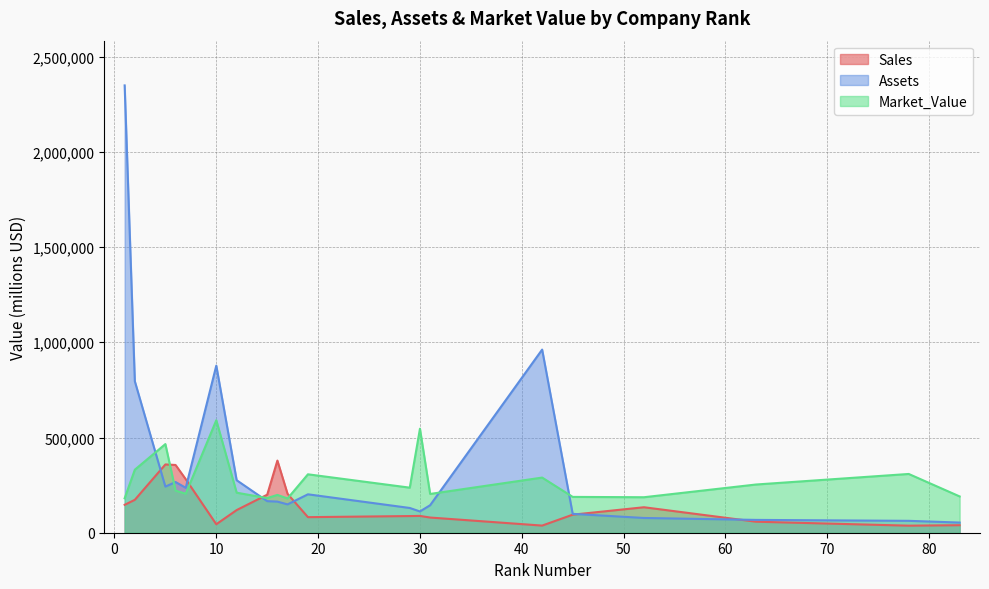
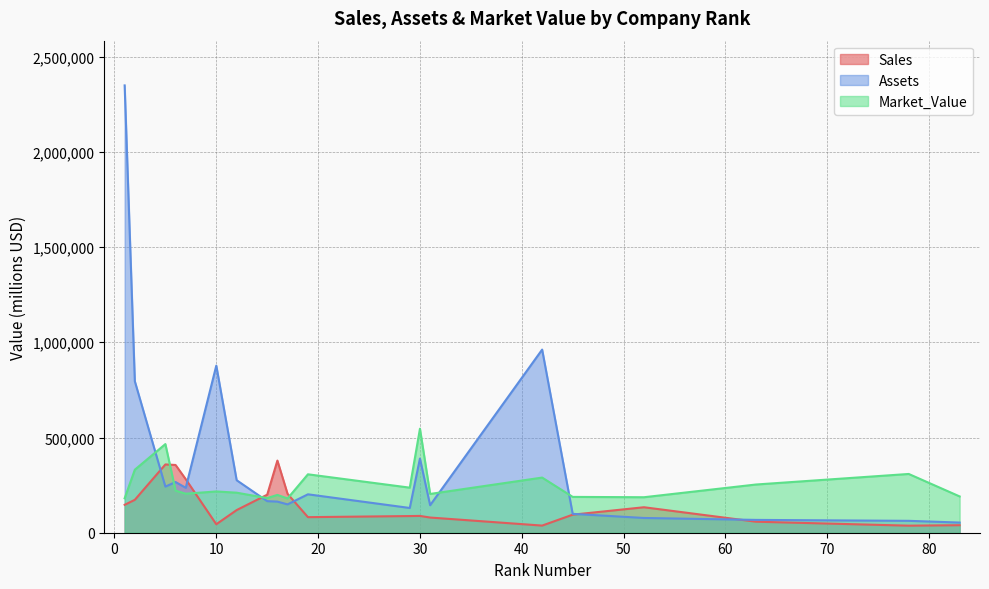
Market_Value, 10: 590,000 -> 220,000
Assets, 30: 110,000 -> 390,000
